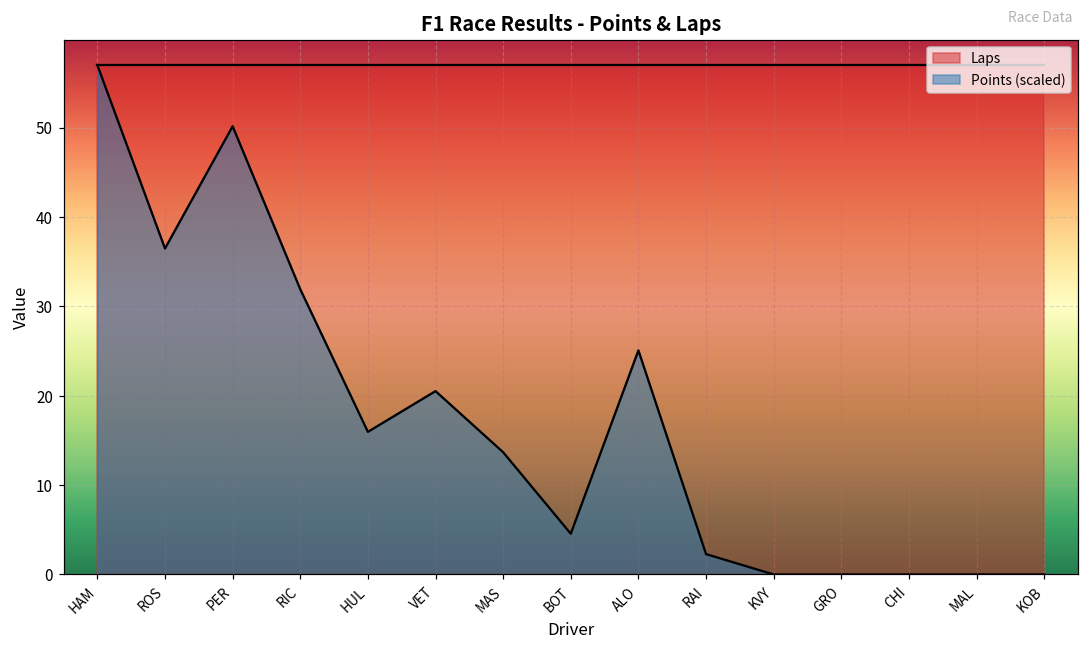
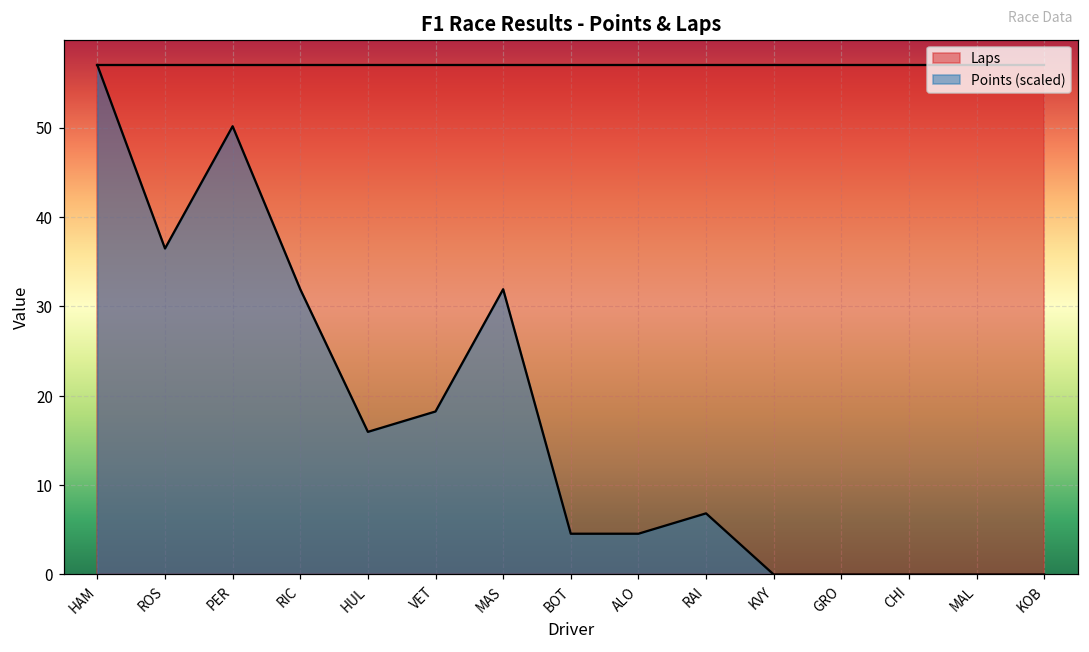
Points (scaled), VET: 21 -> 18
Points (scaled), MAS: 14 -> 32
Points (scaled), ALO: 25 -> 5
Points (scaled), RAI: 2 -> 7
